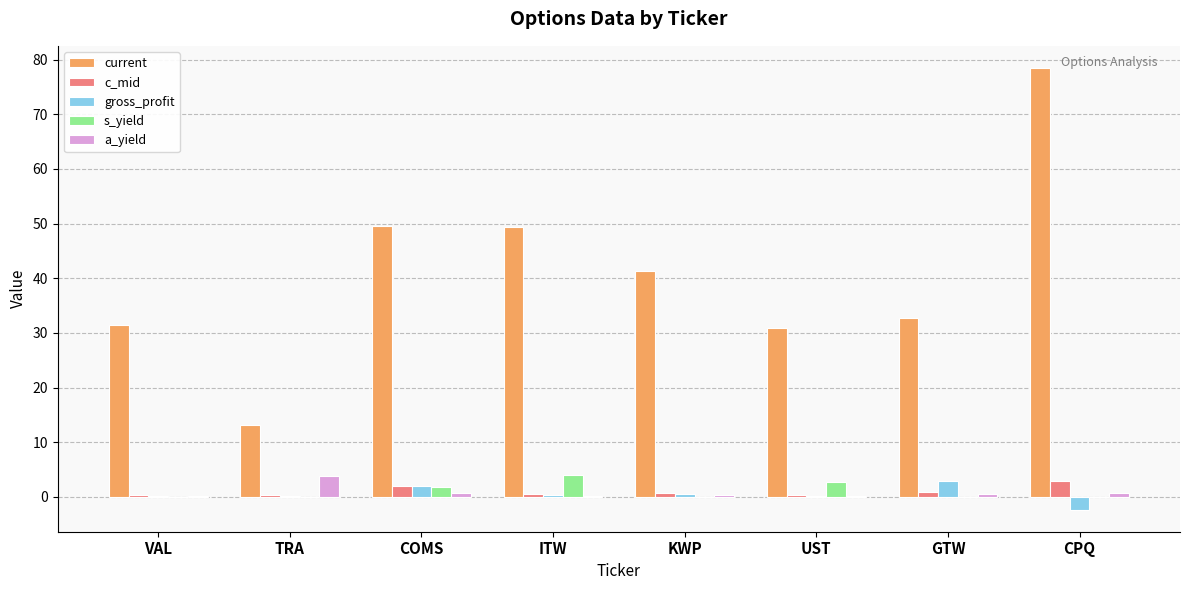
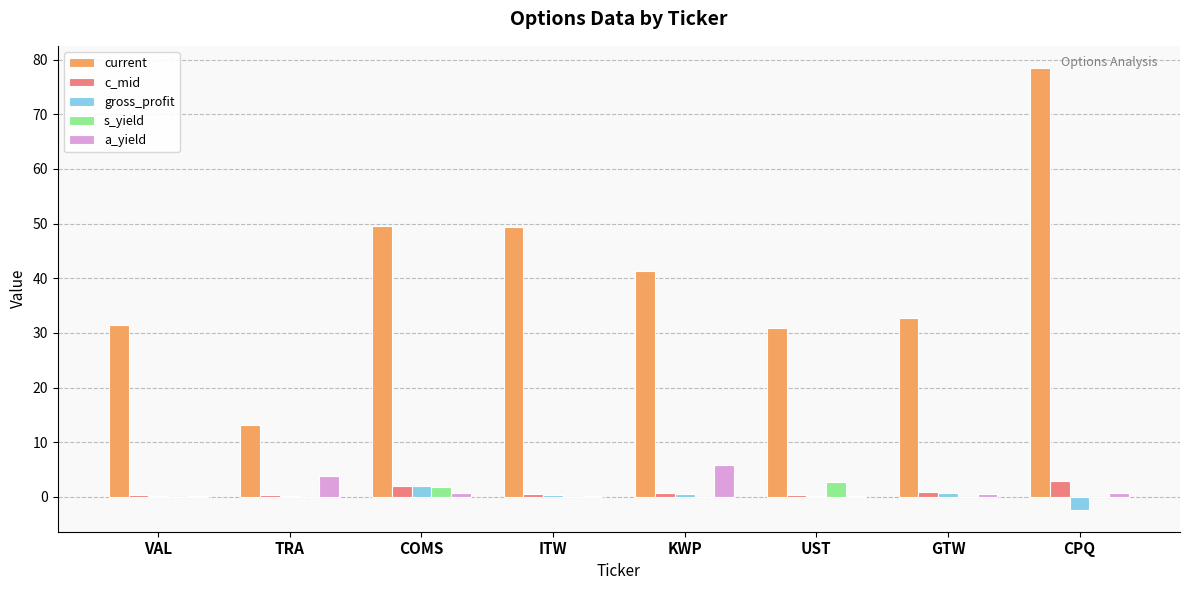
s_yield, ITW: 4 -> 0
a_yield, KWP: 0 -> 6
gross_profit, GTW: 3 -> 1
